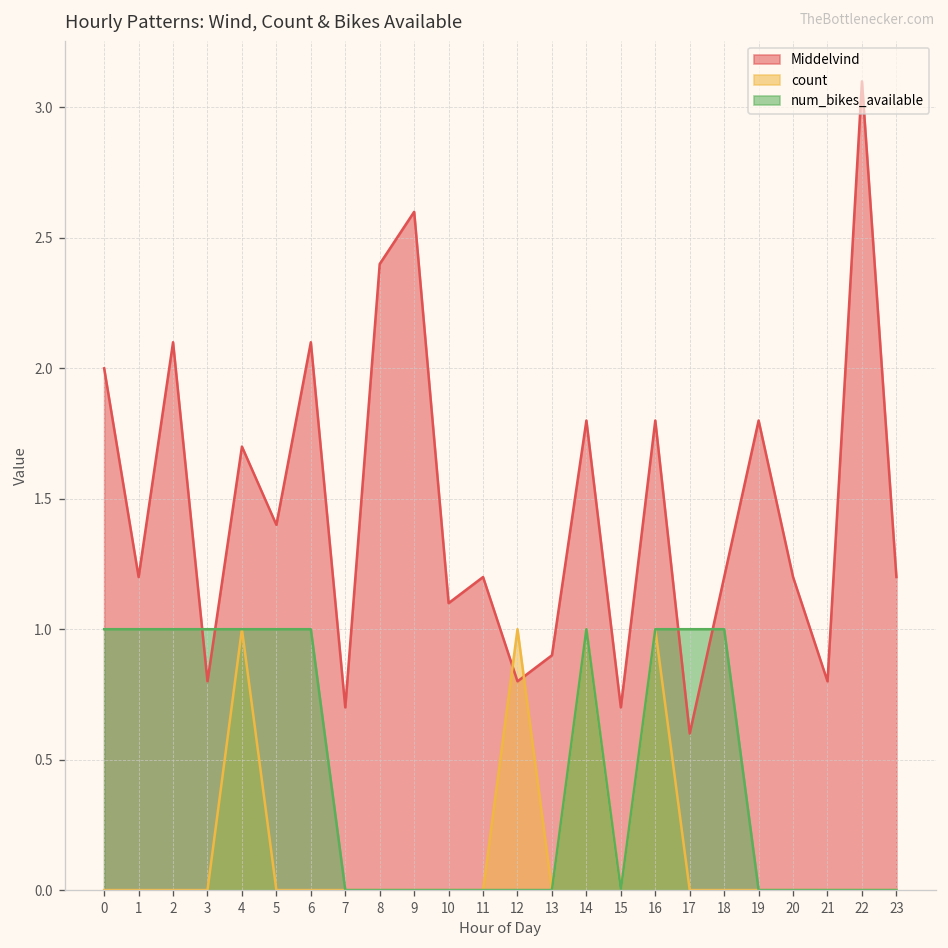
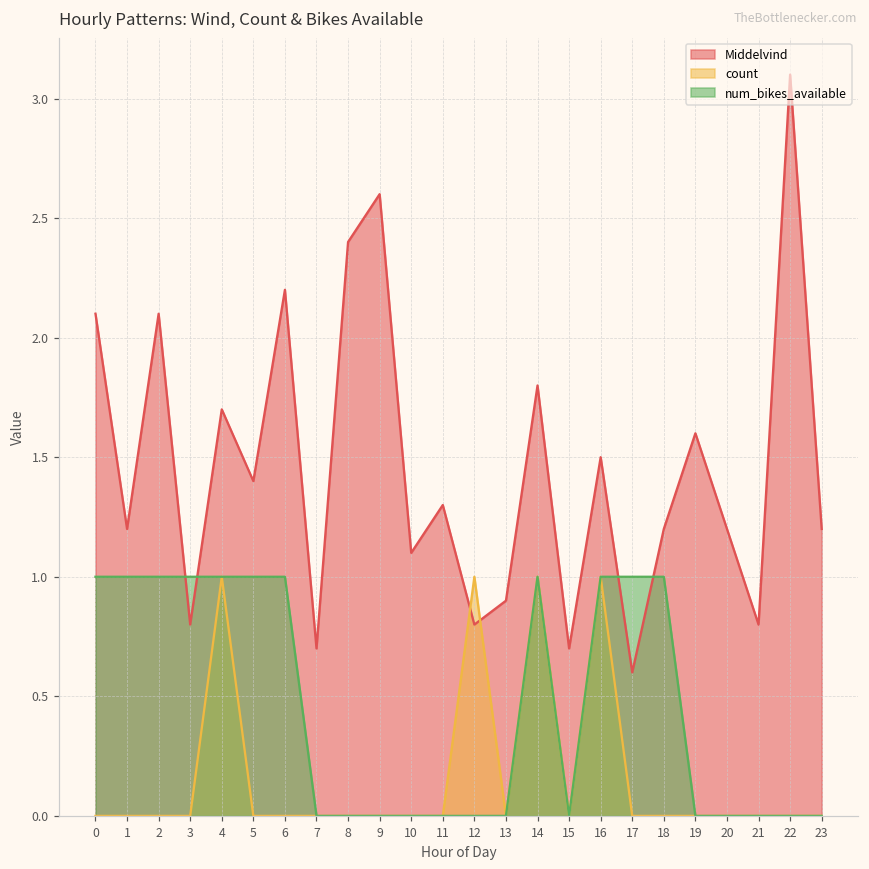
Middelvind, 0: 2.0 -> 2.1
Middelvind, 6: 2.1 -> 2.2
Middelvind, 11: 1.2 -> 1.3
Middelvind, 16: 1.8 -> 1.5
Middelvind, 19: 1.8 -> 1.6
